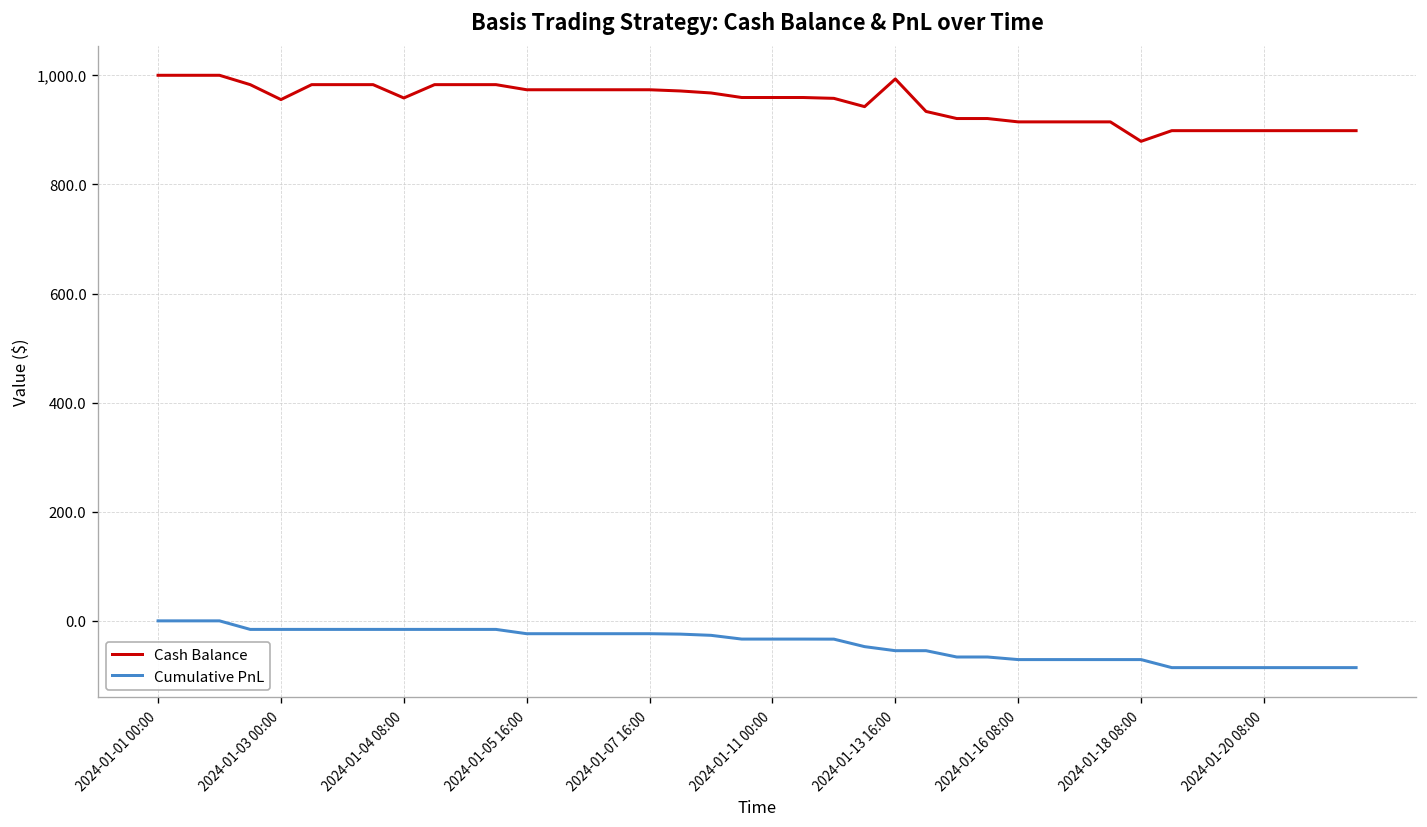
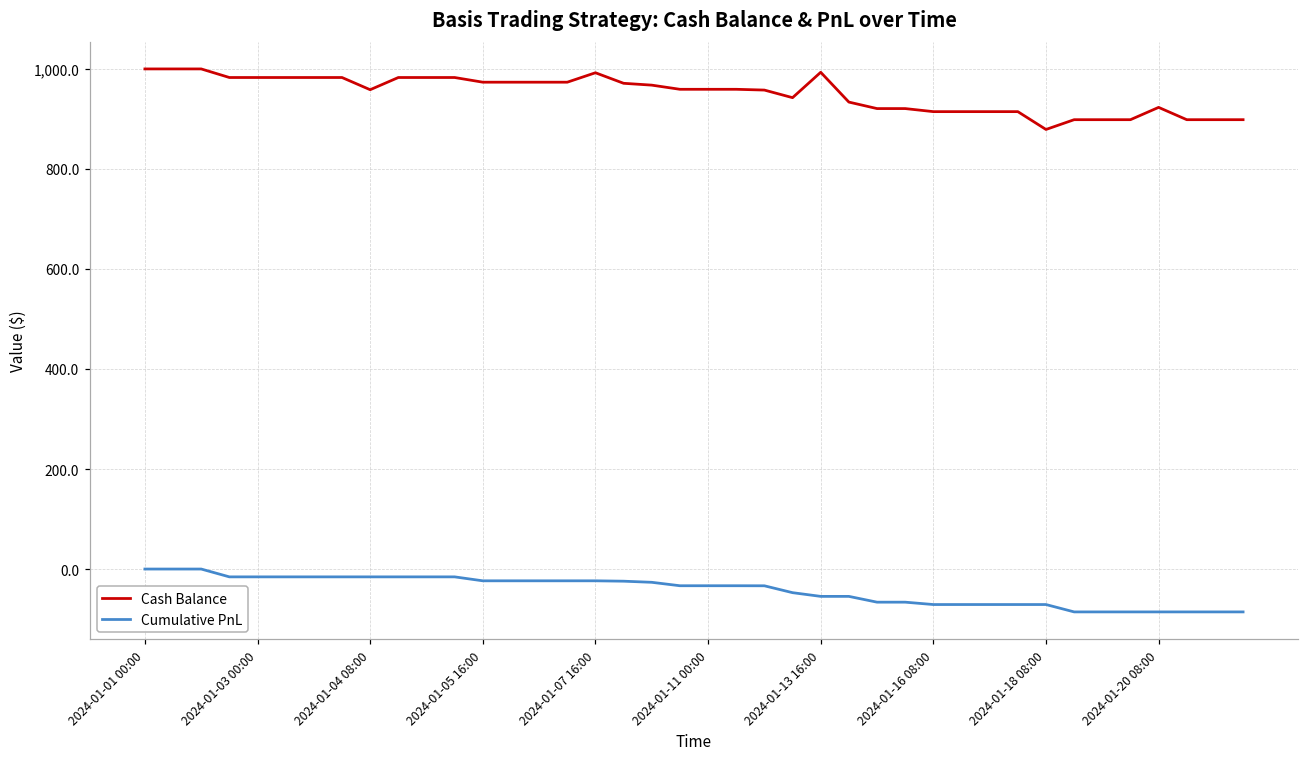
Cash Balance, 2024-01-03 00:00: 960 -> 980
Cash Balance, 2024-01-07 16:00: 970 -> 990
Cash Balance, 2024-01-20 08:00: 900 -> 920
